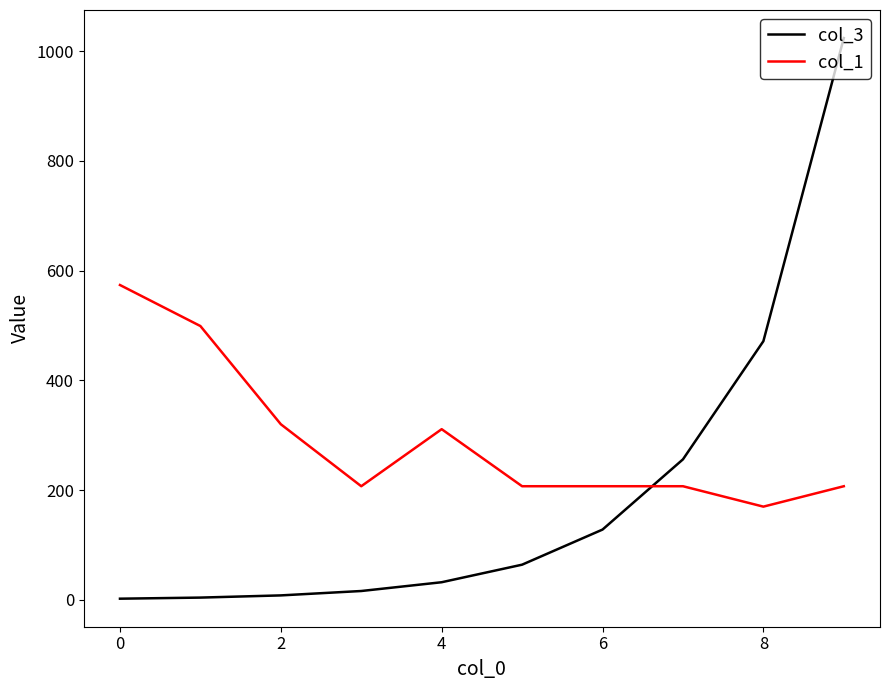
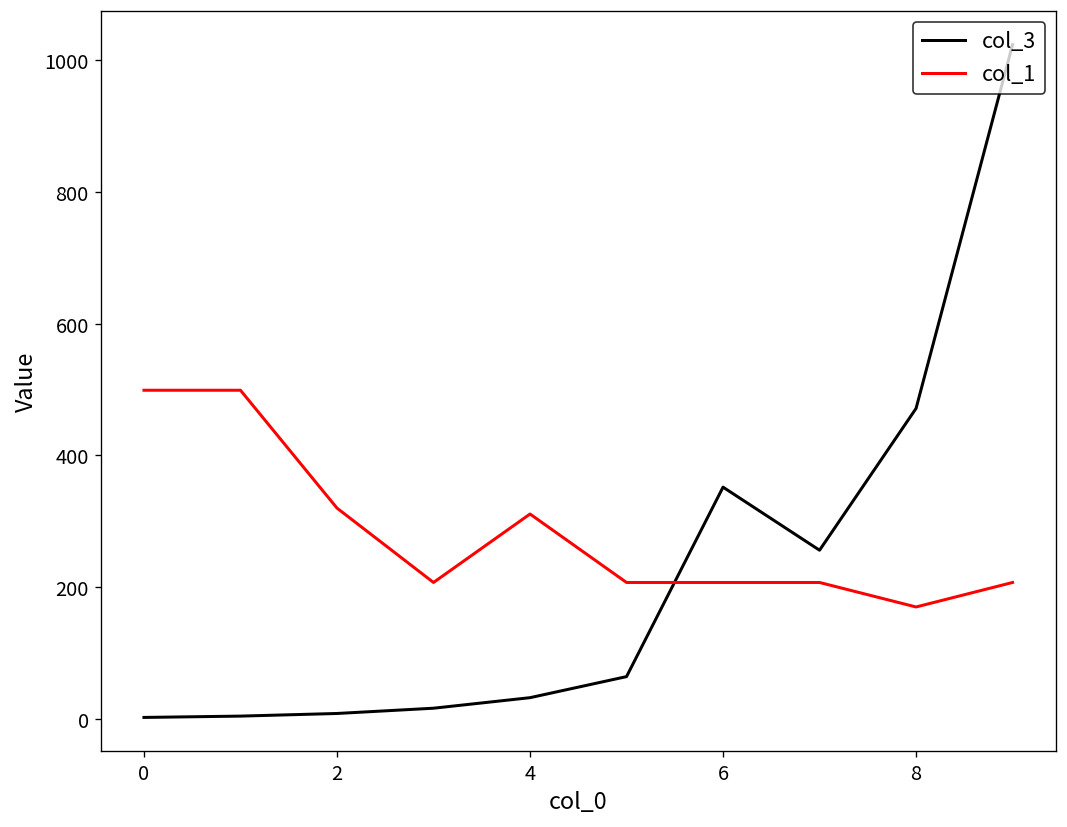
col_1, 0: 570 -> 500
col_3, 6: 130 -> 350
